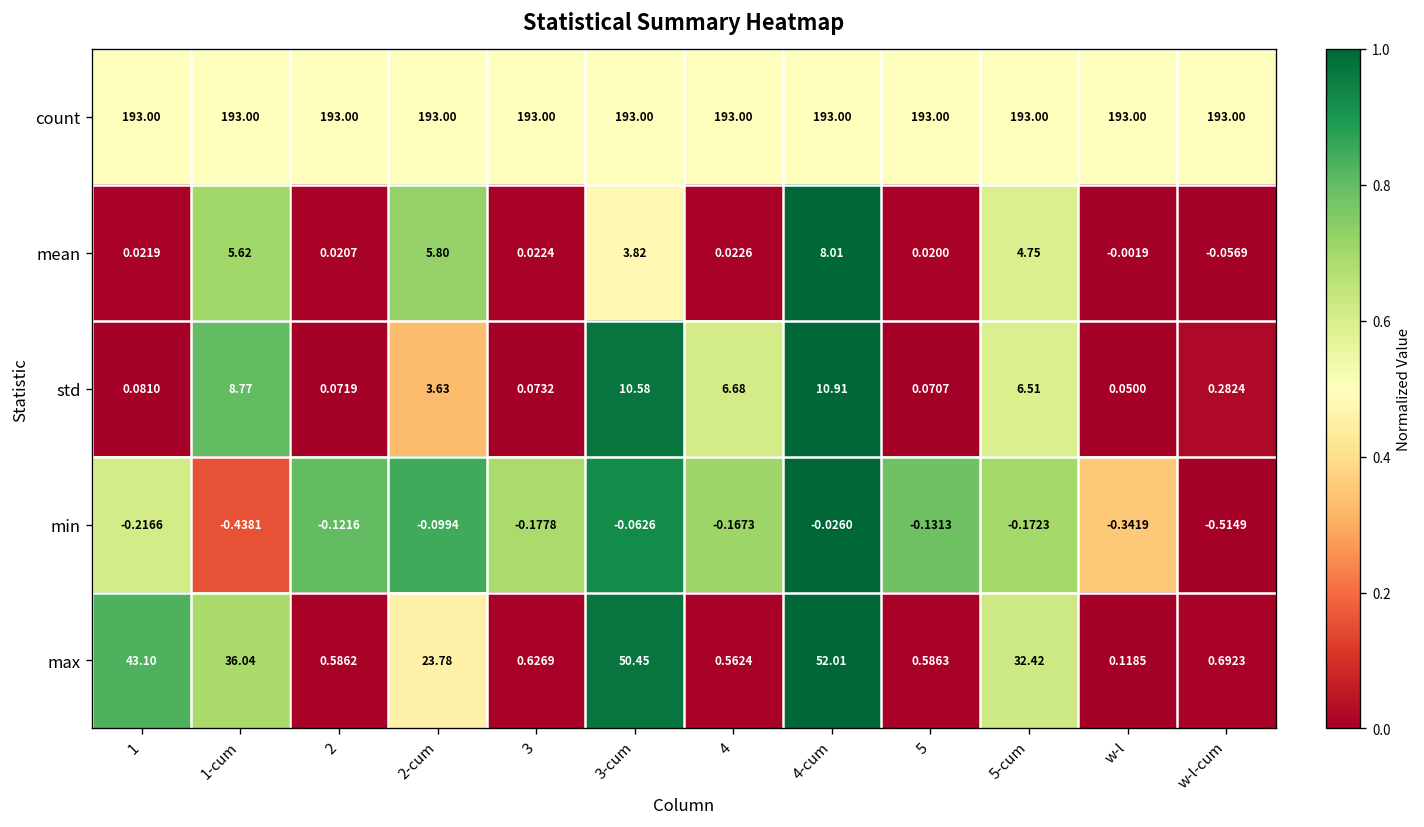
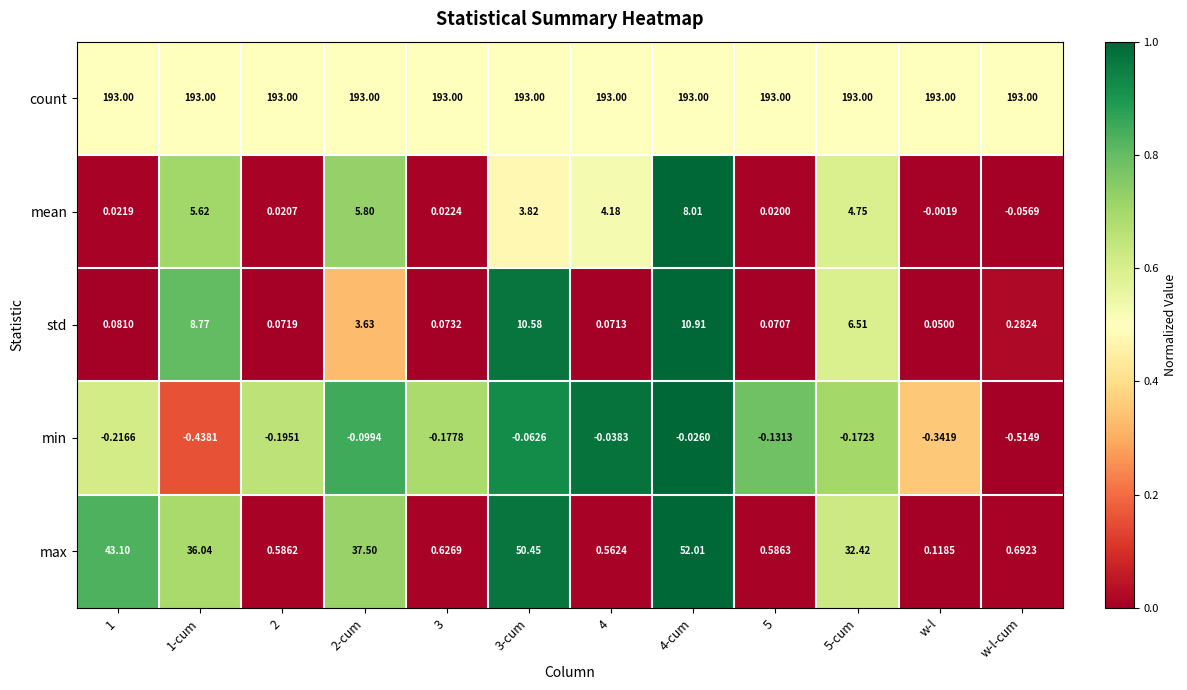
mean, 4: 0.0226 -> 4.18
std, 4: 6.68 -> 0.0713
min, 2: -0.1216 -> -0.1951
min, 4: -0.1673 -> -0.0383
max, 2-cum: 23.78 -> 37.50
